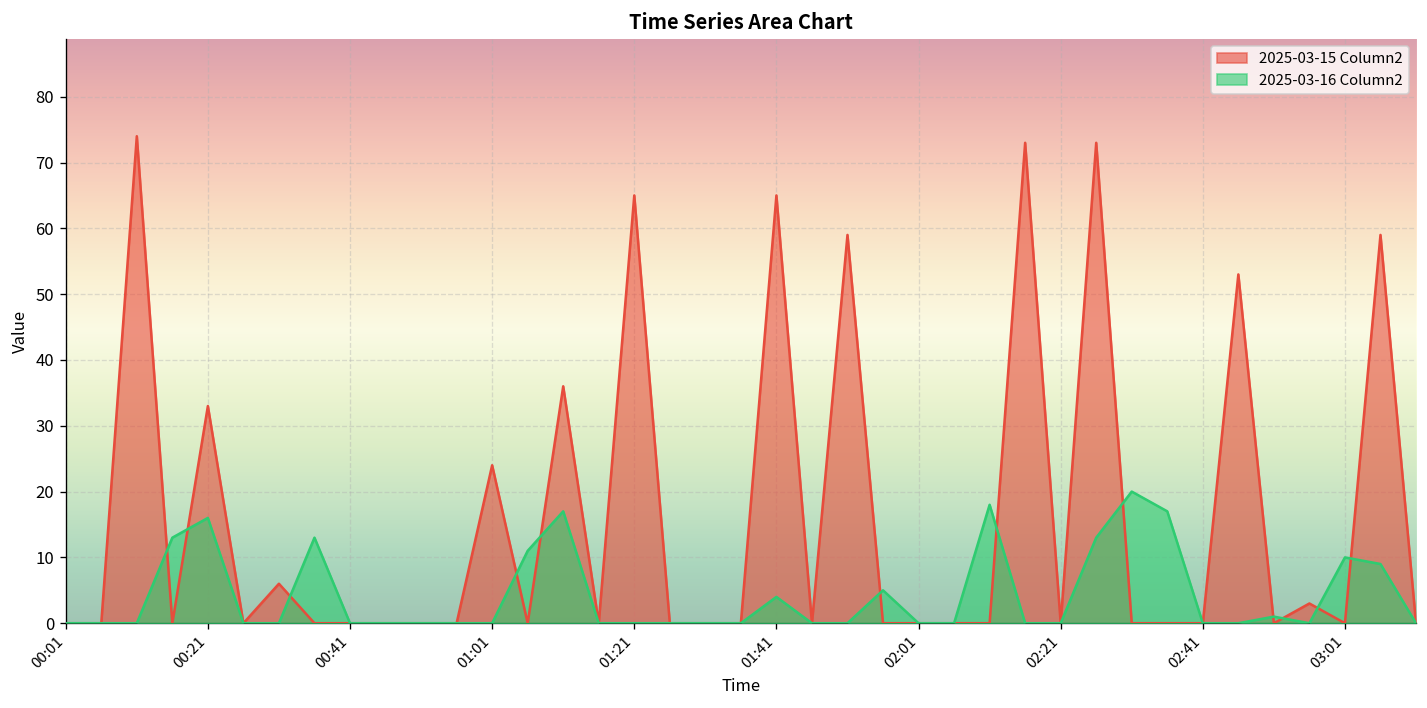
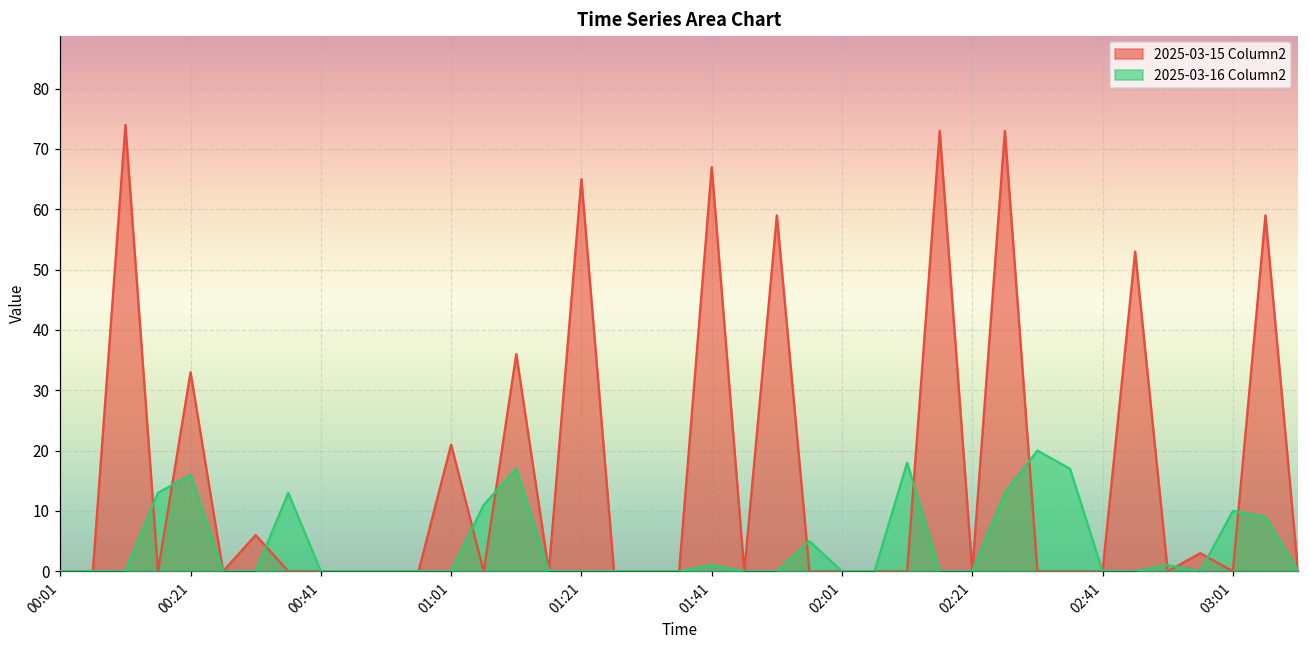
2025-03-15 Column2, 01:01: 24 -> 21
2025-03-15 Column2, 01:41: 65 -> 67
2025-03-16 Column2, 01:41: 4 -> 1
